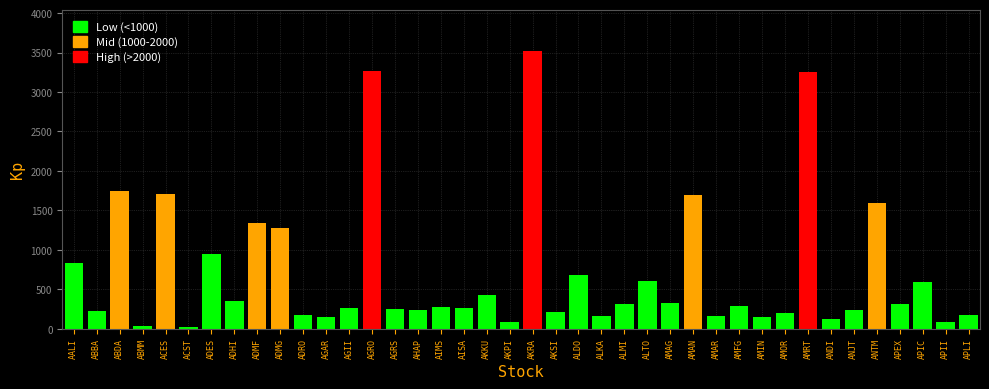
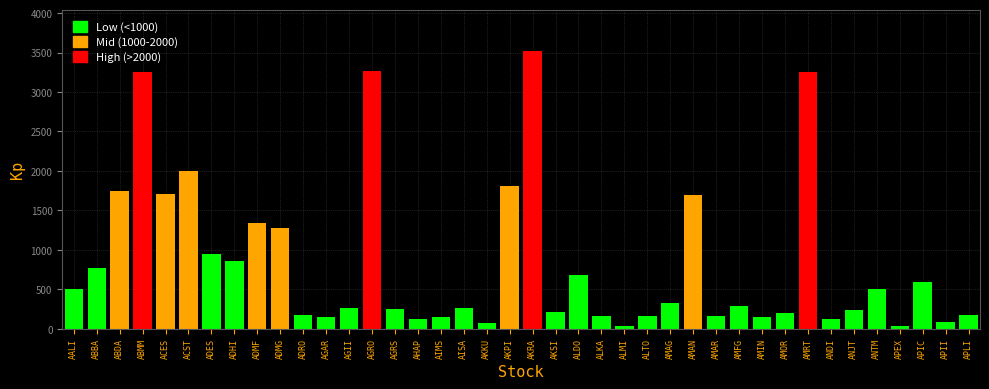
AALI: 800 -> 500
ABBA: 200 -> 800
ABMM: 0 -> 3200
ACST: 0 -> 2000
ADHI: 400 -> 900
AHAP: 200 -> 100
AIMS: 300 -> 200
AKKU: 400 -> 100
AKPI: 100 -> 1800
ALMI: 300 -> 0
ALTO: 600 -> 200
ANTM: 1600 -> 500
APEX: 300 -> 0
